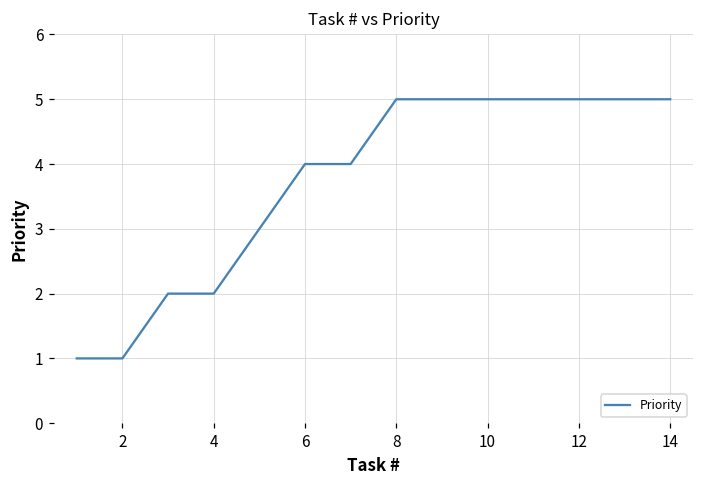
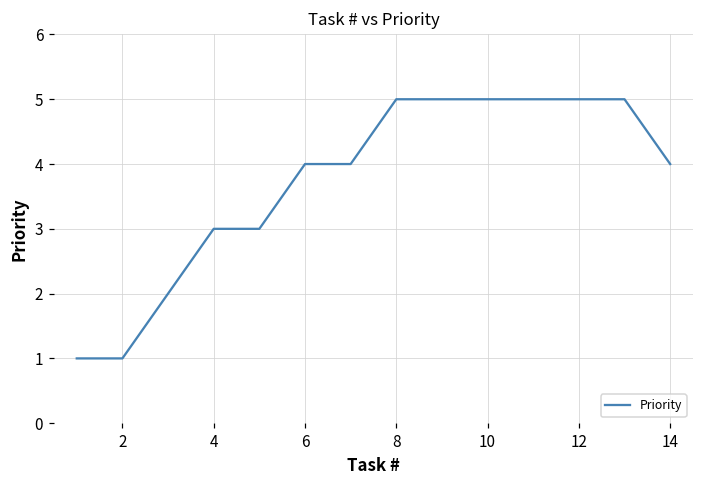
4: 2 -> 3
14: 5 -> 4
